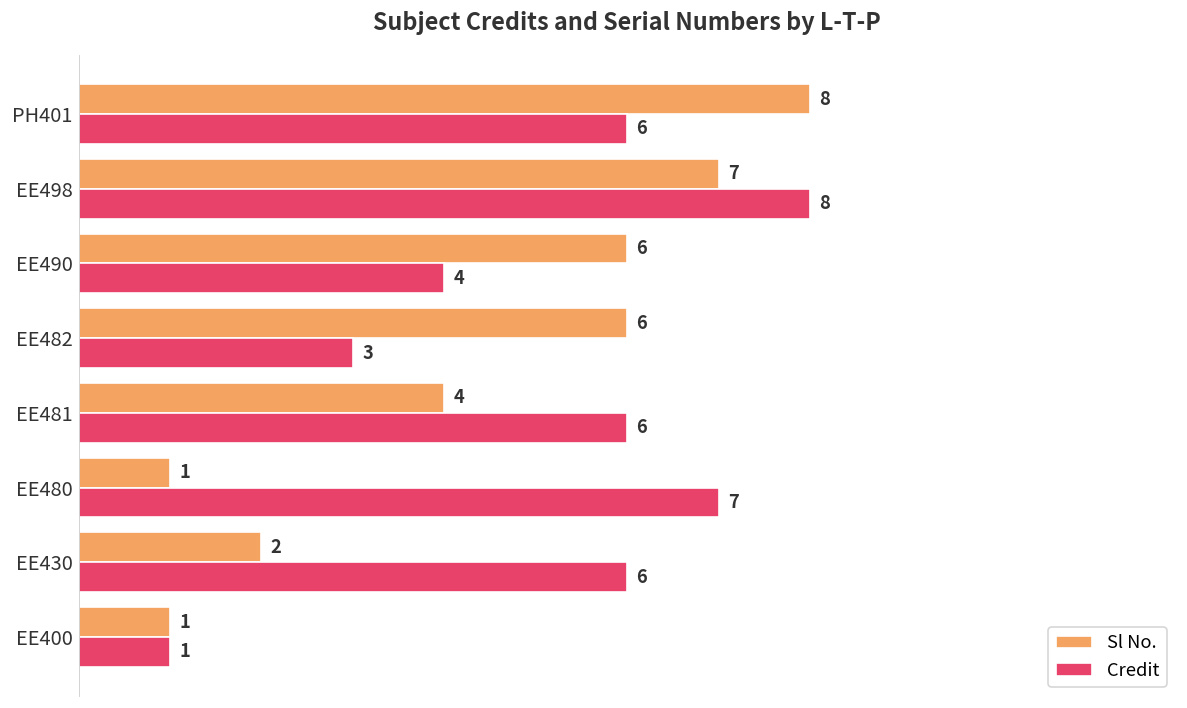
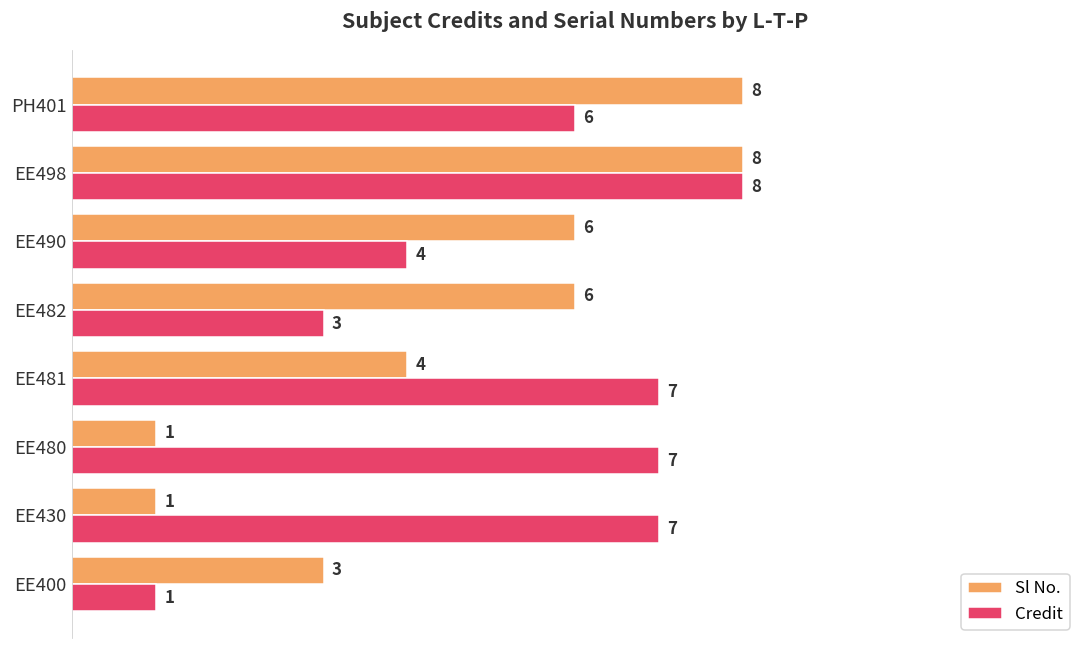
Sl No., EE498: 7 -> 8
Credit, EE481: 6 -> 7
Sl No., EE430: 2 -> 1
Credit, EE430: 6 -> 7
Sl No., EE400: 1 -> 3
